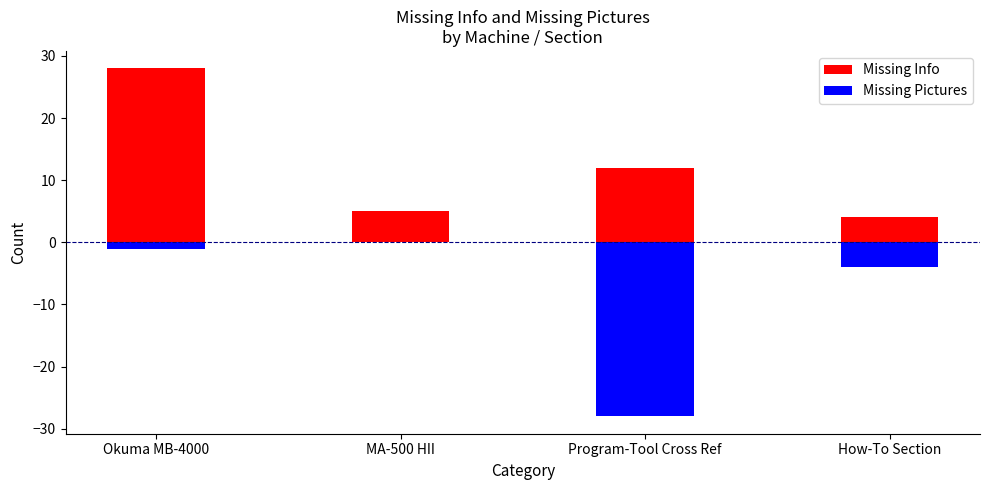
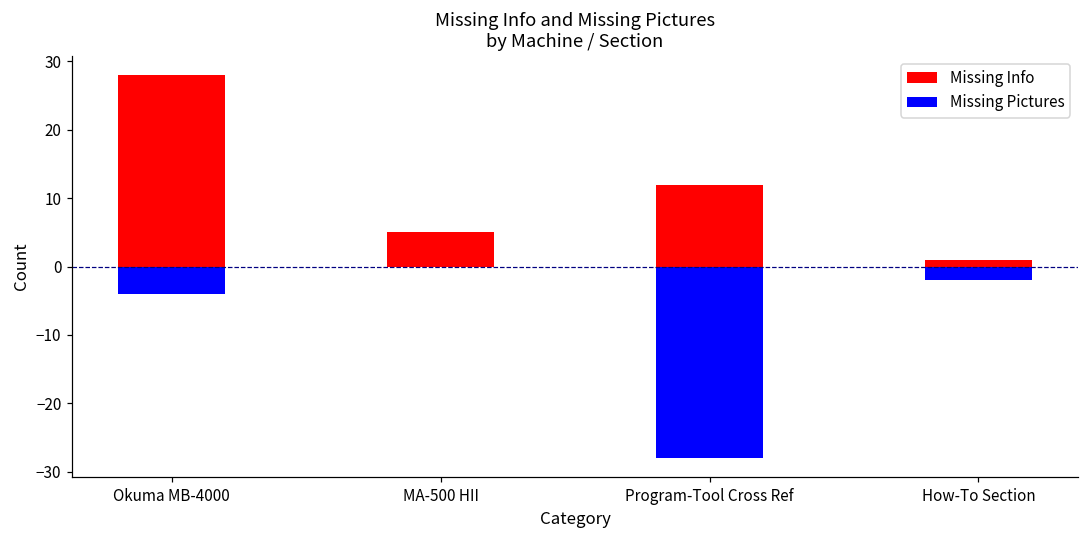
Missing Pictures, Okuma MB-4000: -1 -> -4
Missing Info, How-To Section: 4 -> 1
Missing Pictures, How-To Section: -4 -> -2
